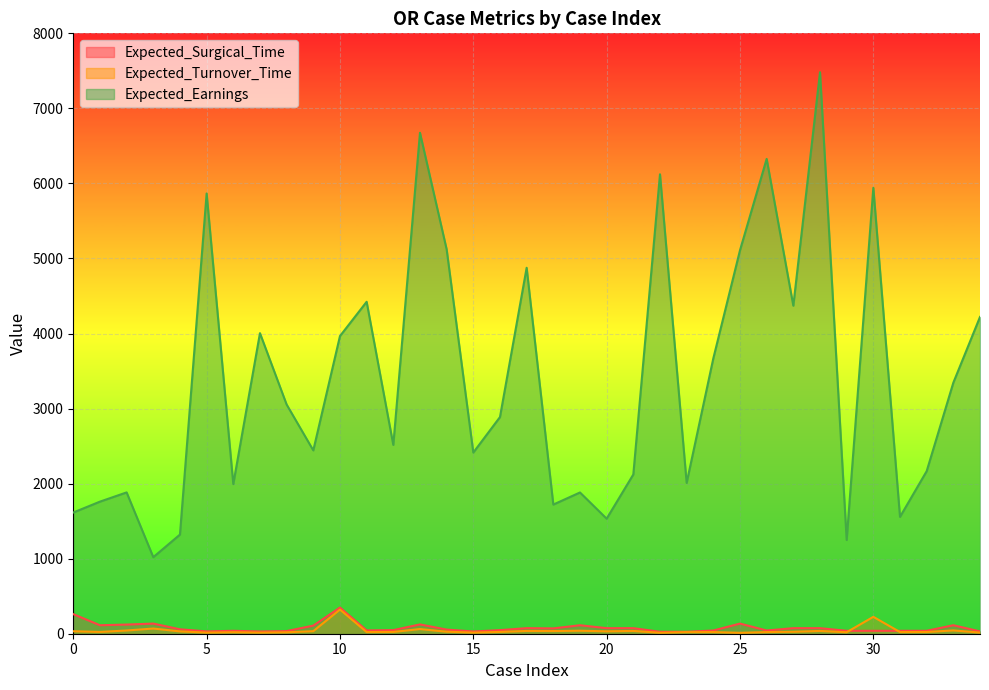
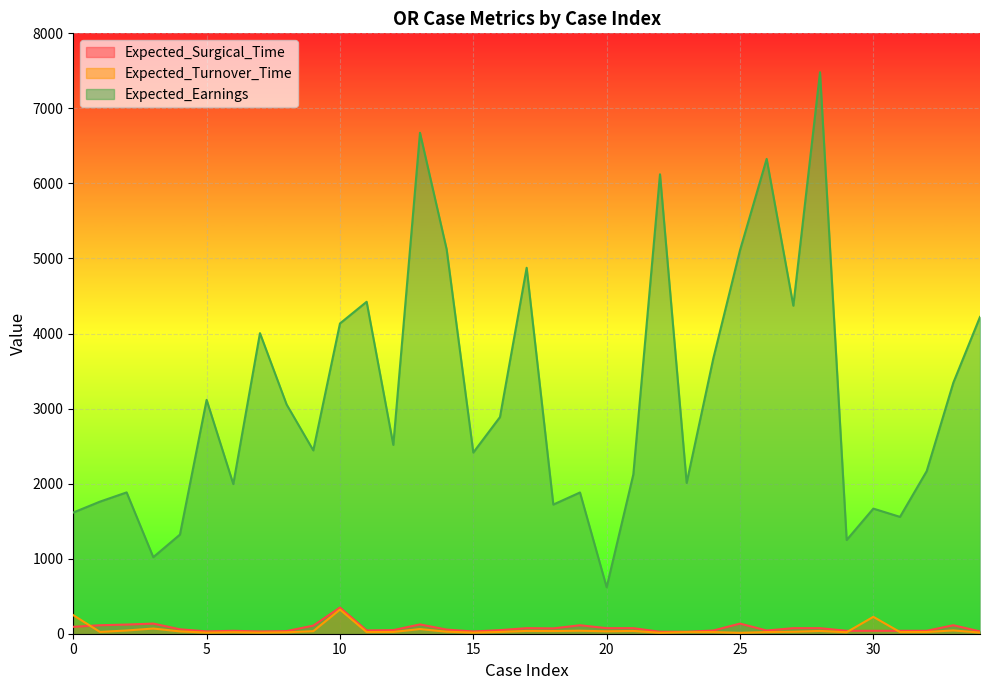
Expected_Surgical_Time, 0: 300 -> 100
Expected_Turnover_Time, 0: 0 -> 200
Expected_Earnings, 5: 5900 -> 3100
Expected_Earnings, 10: 4000 -> 4100
Expected_Earnings, 20: 1500 -> 600
Expected_Earnings, 30: 5900 -> 1700
